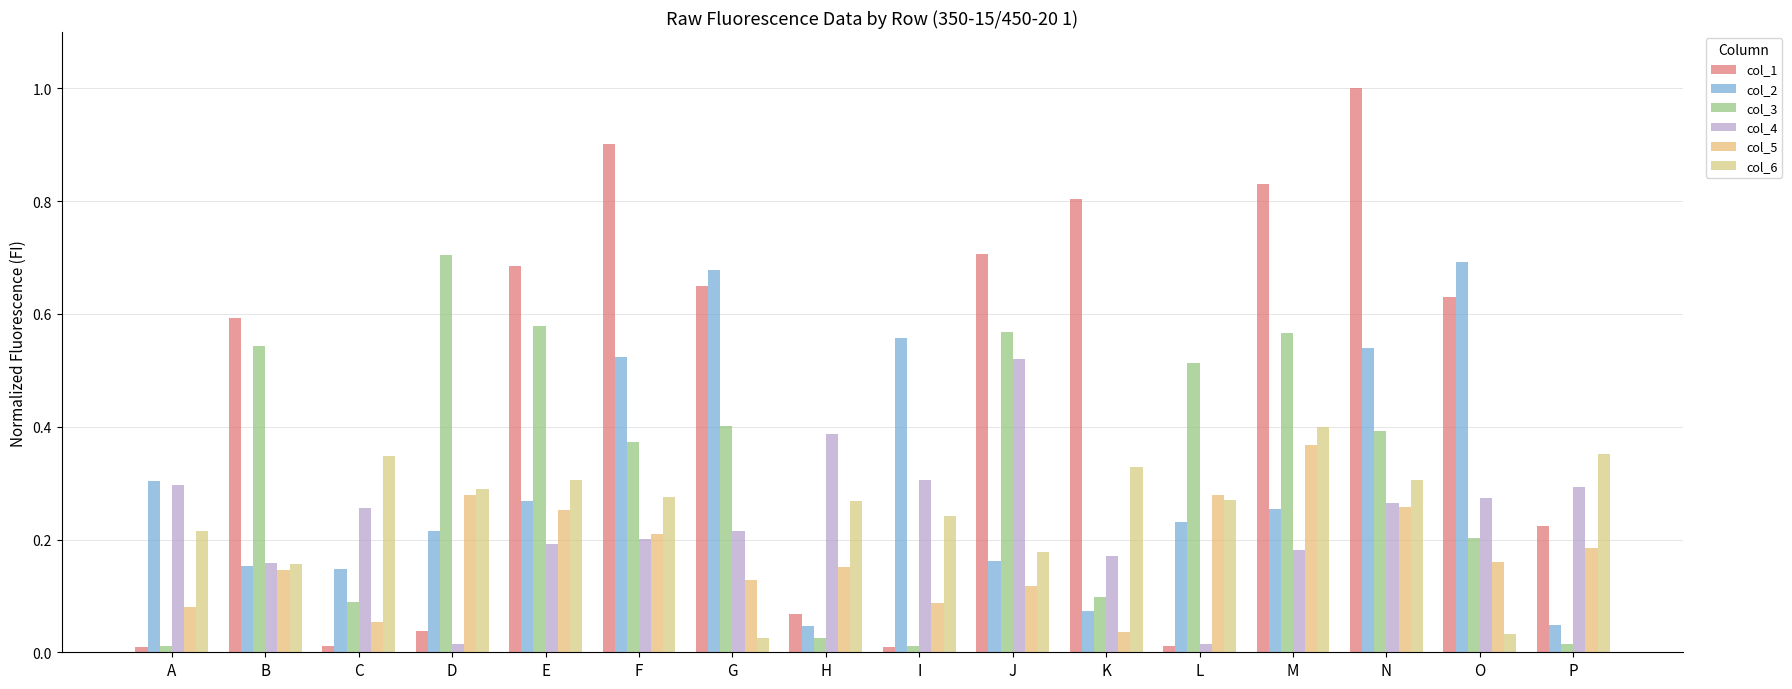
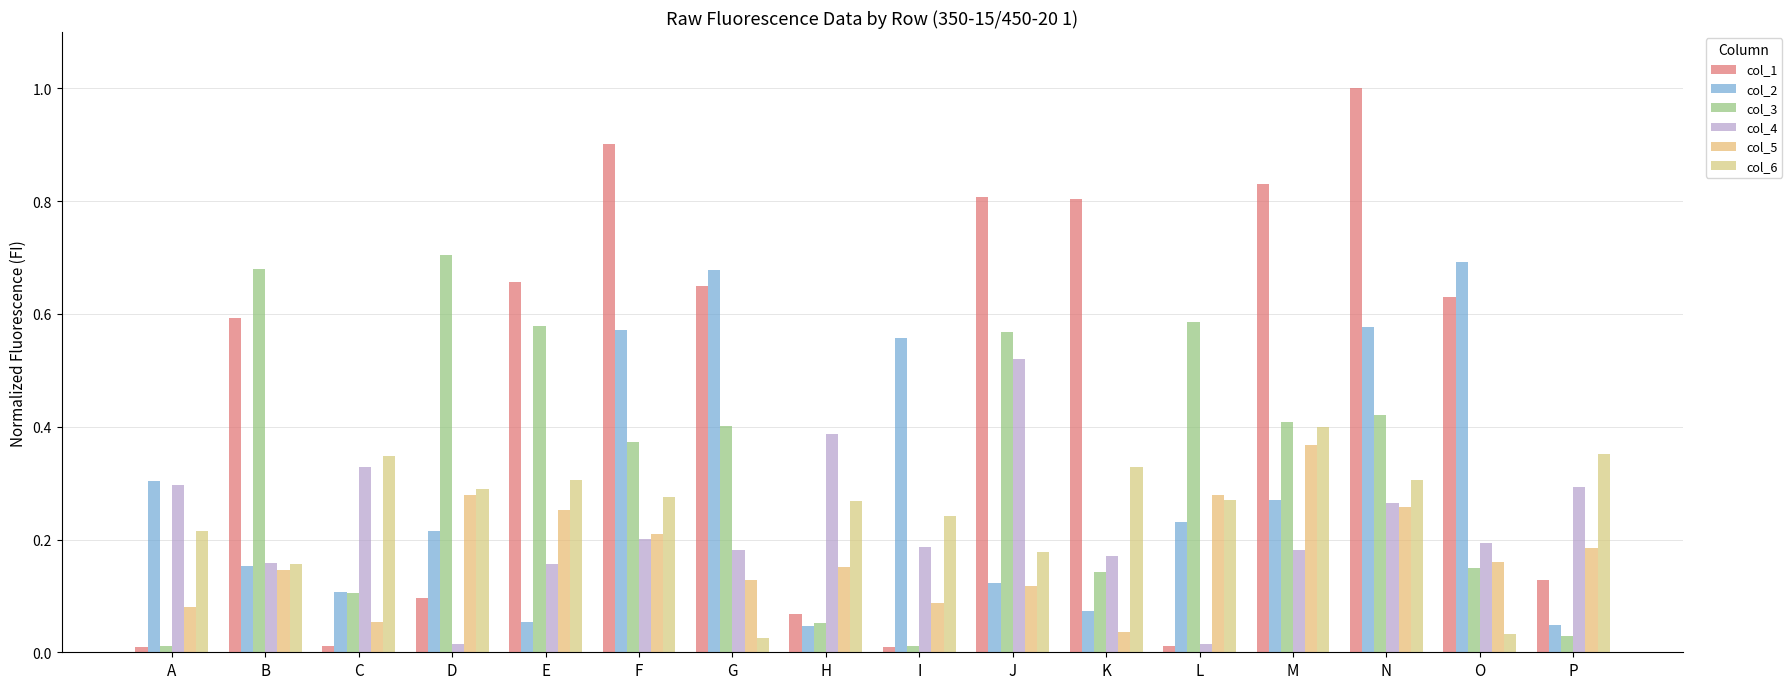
col_3, B: 0.54 -> 0.68
col_2, C: 0.15 -> 0.11
col_3, C: 0.09 -> 0.11
col_4, C: 0.26 -> 0.33
col_1, D: 0.04 -> 0.10
col_1, E: 0.69 -> 0.66
col_2, E: 0.27 -> 0.05
col_4, E: 0.19 -> 0.16
col_2, F: 0.52 -> 0.57
col_4, G: 0.21 -> 0.18
col_3, H: 0.03 -> 0.05
col_4, I: 0.31 -> 0.19
col_1, J: 0.71 -> 0.81
col_2, J: 0.16 -> 0.12
col_3, K: 0.10 -> 0.14
col_3, L: 0.51 -> 0.59
col_2, M: 0.25 -> 0.27
col_3, M: 0.57 -> 0.41
col_2, N: 0.54 -> 0.58
col_3, N: 0.39 -> 0.42
col_3, O: 0.20 -> 0.15
col_4, O: 0.27 -> 0.19
col_1, P: 0.22 -> 0.13
col_3, P: 0.01 -> 0.03
